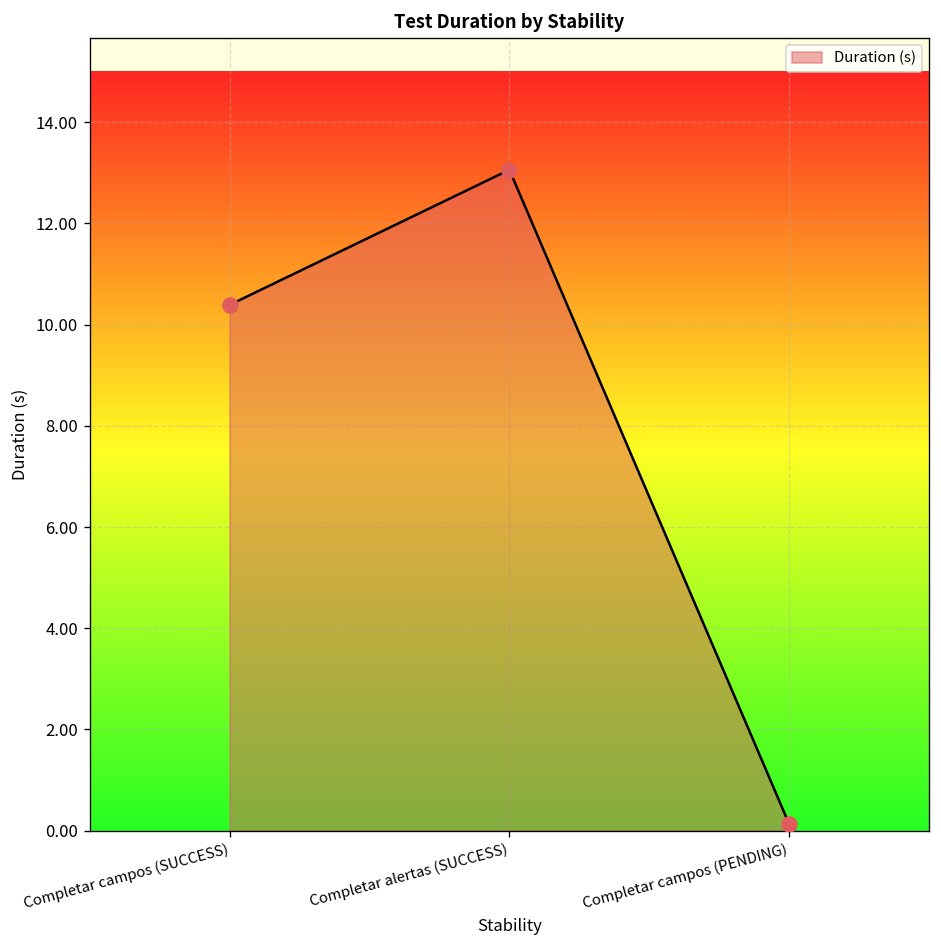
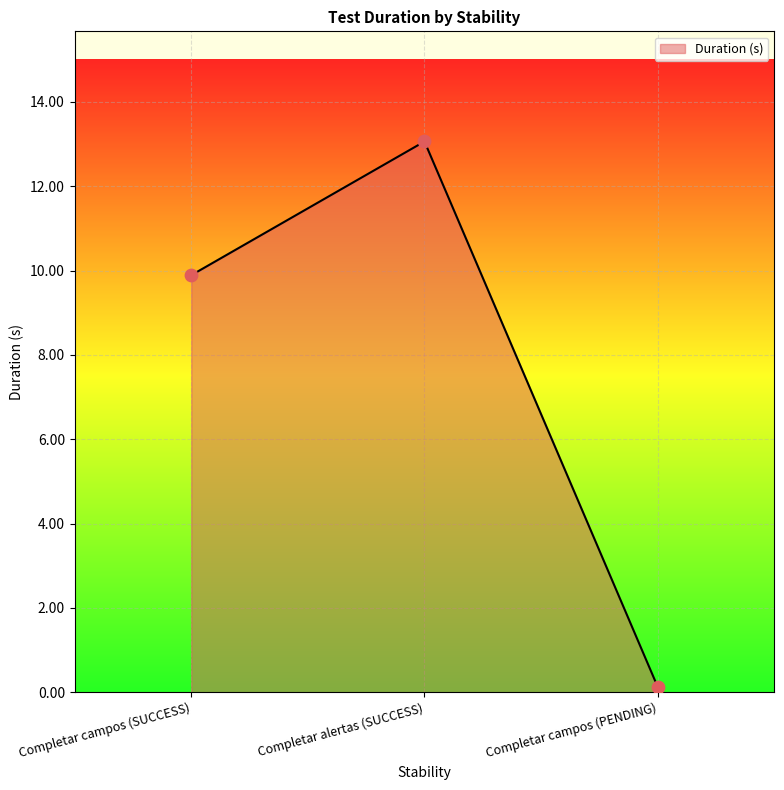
Completar campos (SUCCESS): 10.4 -> 9.9
